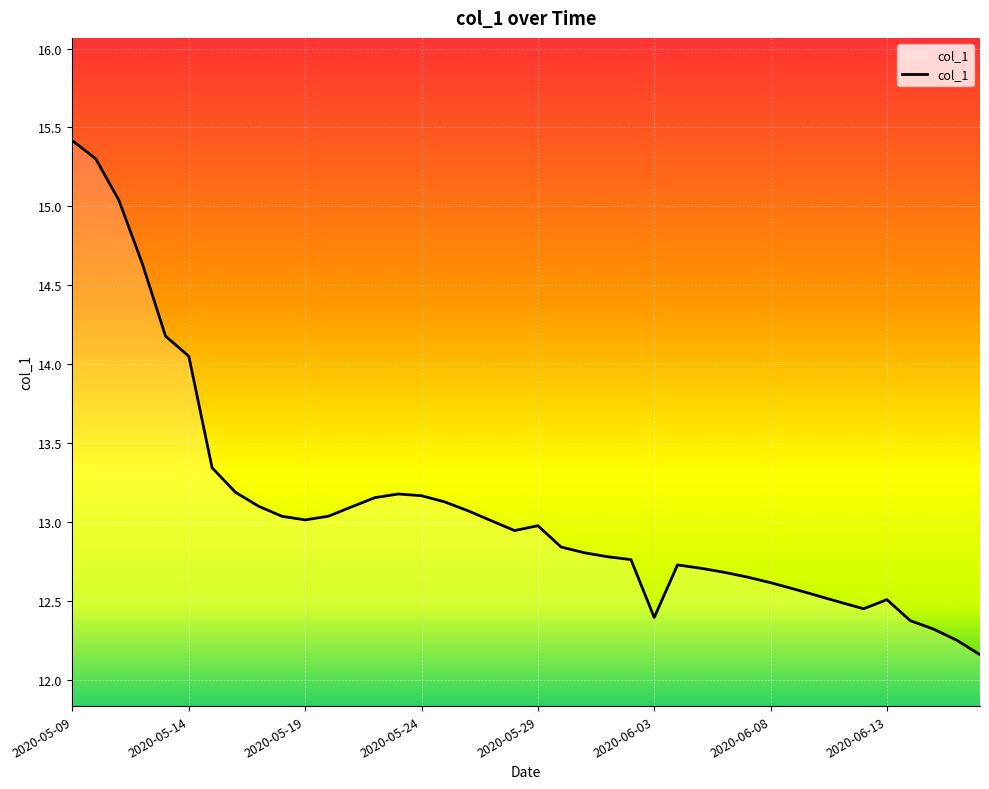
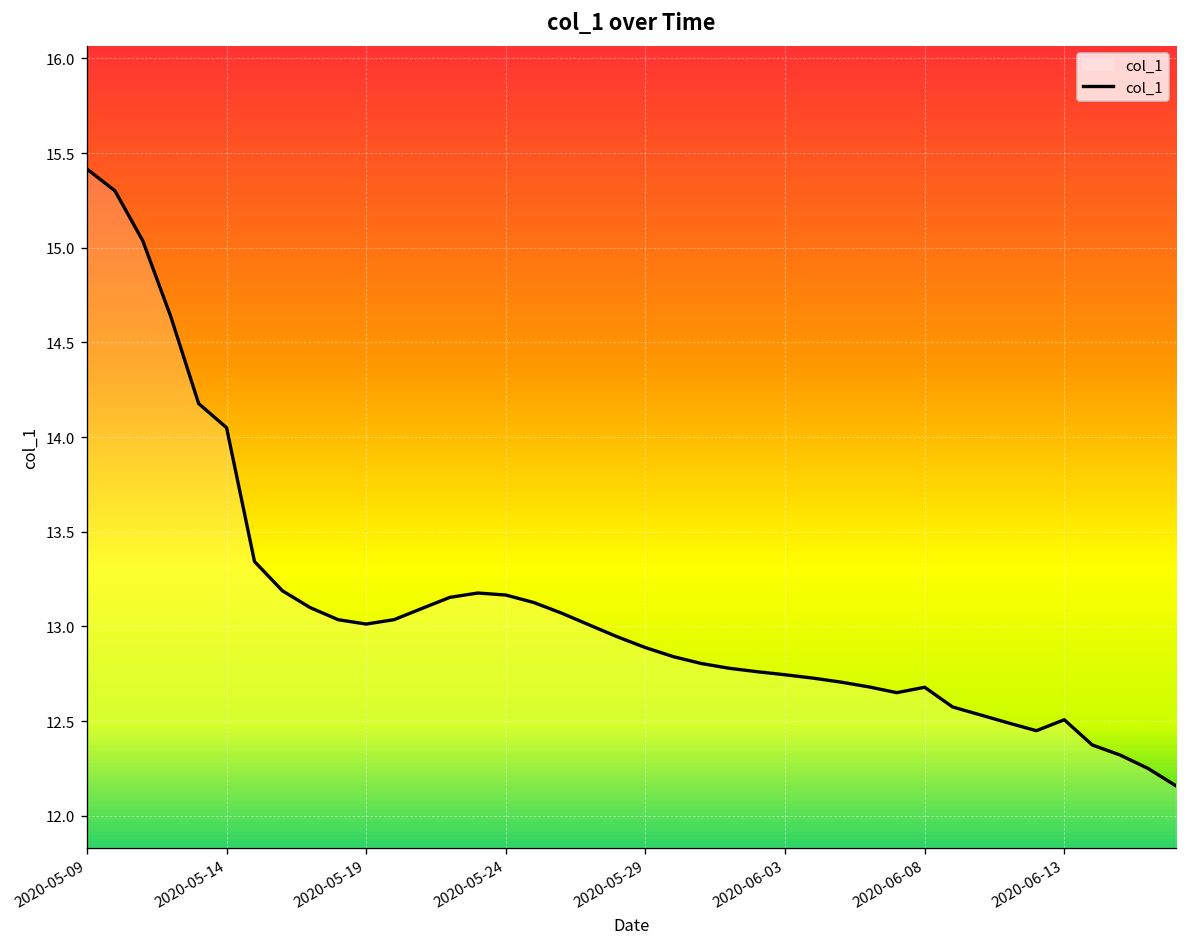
2020-05-29: 12.98 -> 12.89
2020-06-03: 12.39 -> 12.75
2020-06-08: 12.61 -> 12.68
